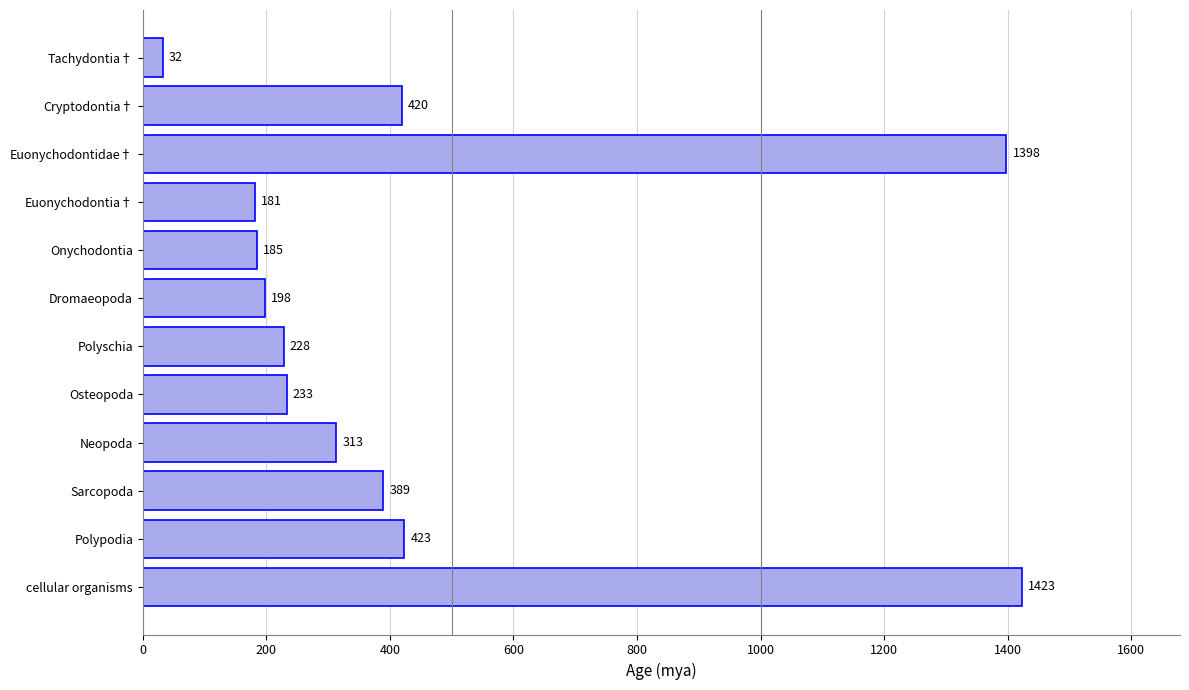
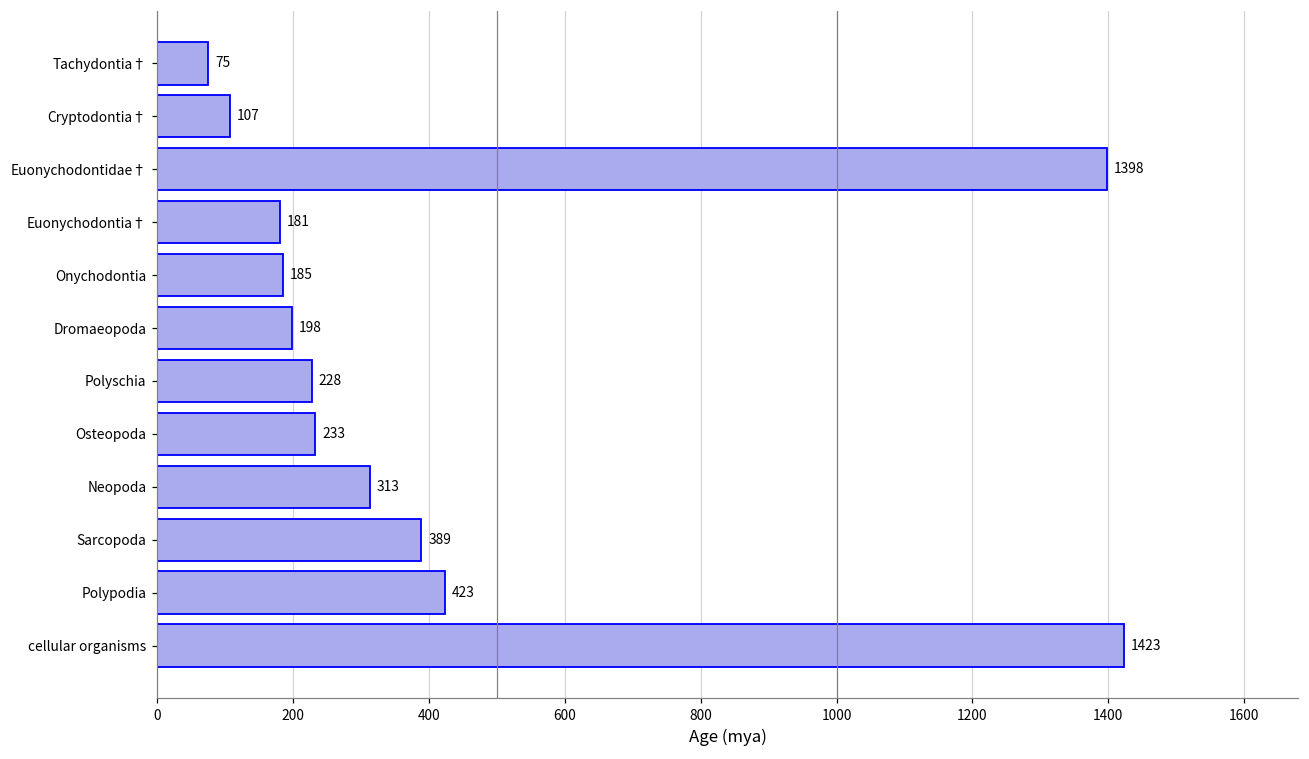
Tachydontia†: 32 -> 75
Cryptodontia†: 420 -> 107
